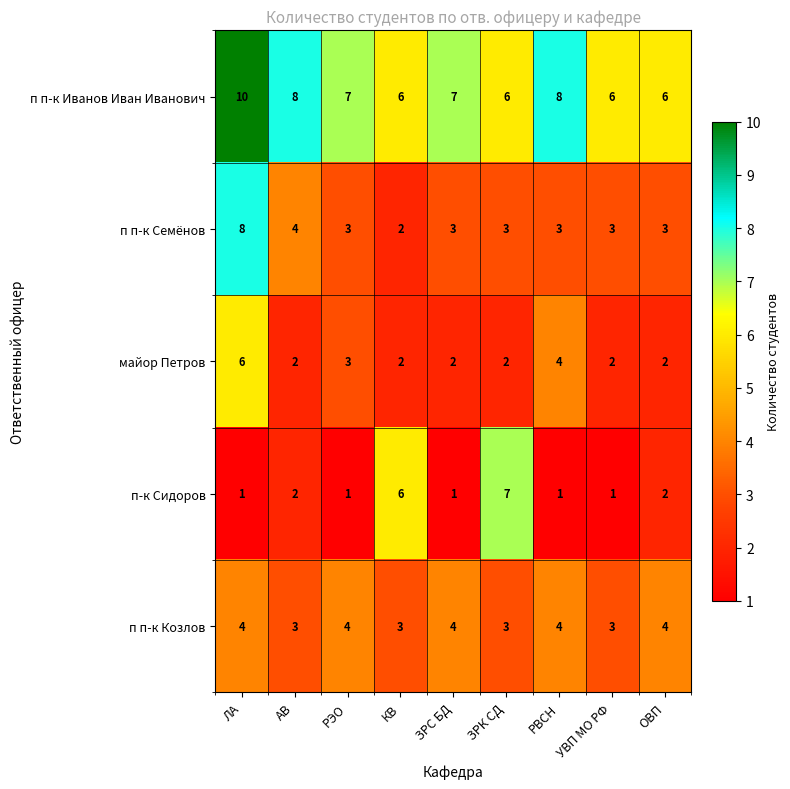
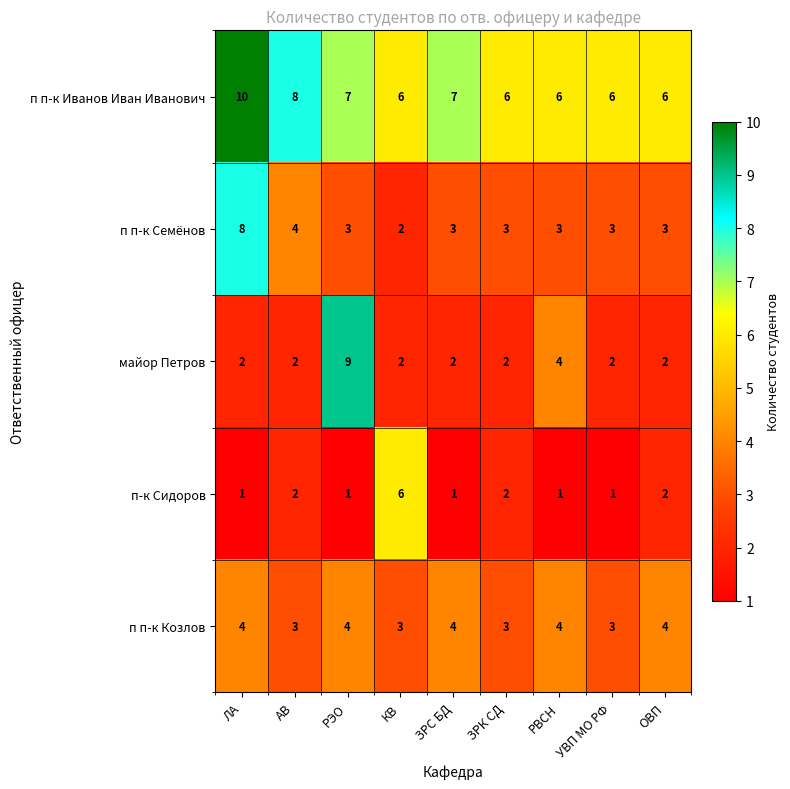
п п-к Иванов Иван Иванович, РВСН: 8 -> 6
майор Петров, ЛА: 6 -> 2
майор Петров, РЭО: 3 -> 9
п-к Сидоров, ЗРК СД: 7 -> 2
